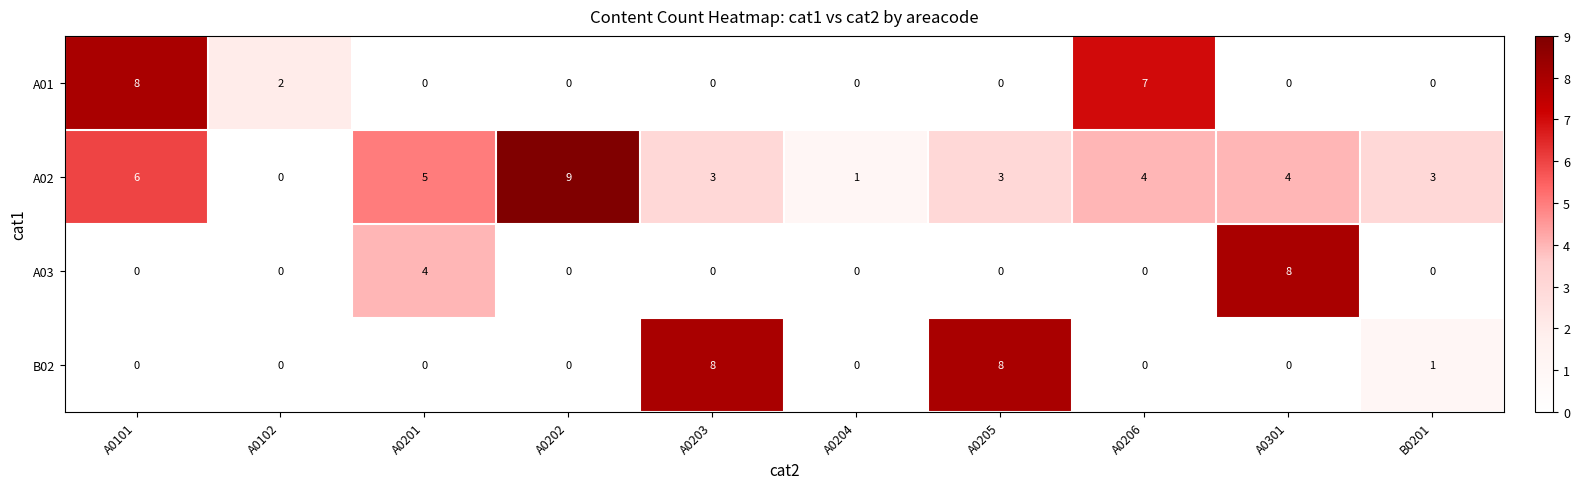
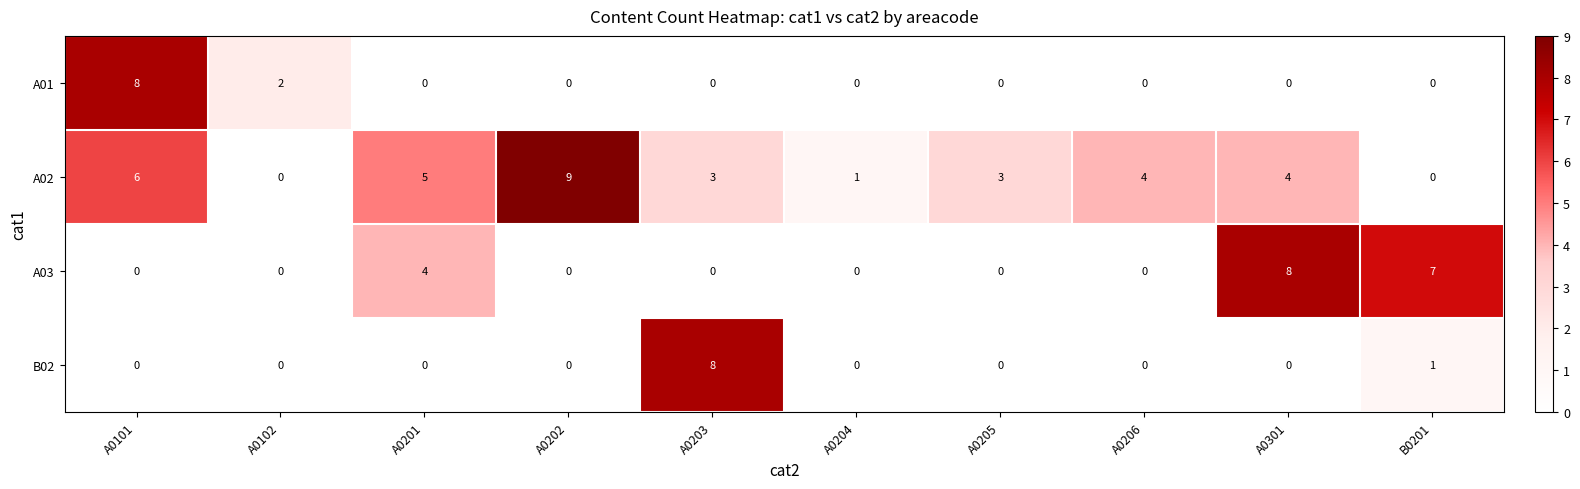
A01, A0206: 7 -> 0
A02, B0201: 3 -> 0
A03, B0201: 0 -> 7
B02, A0205: 8 -> 0
